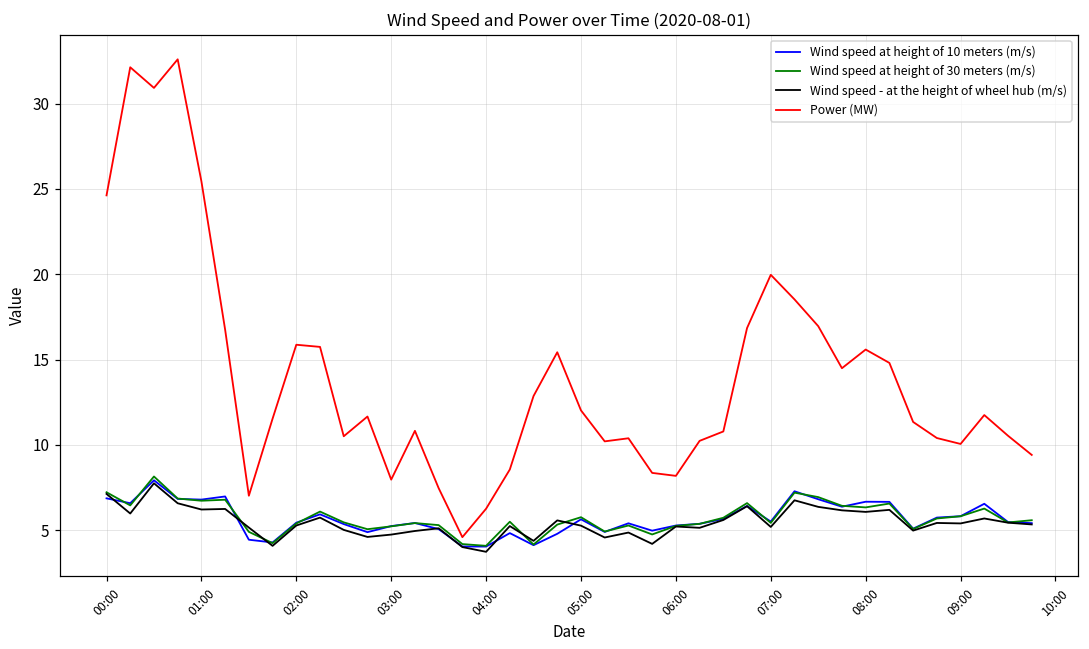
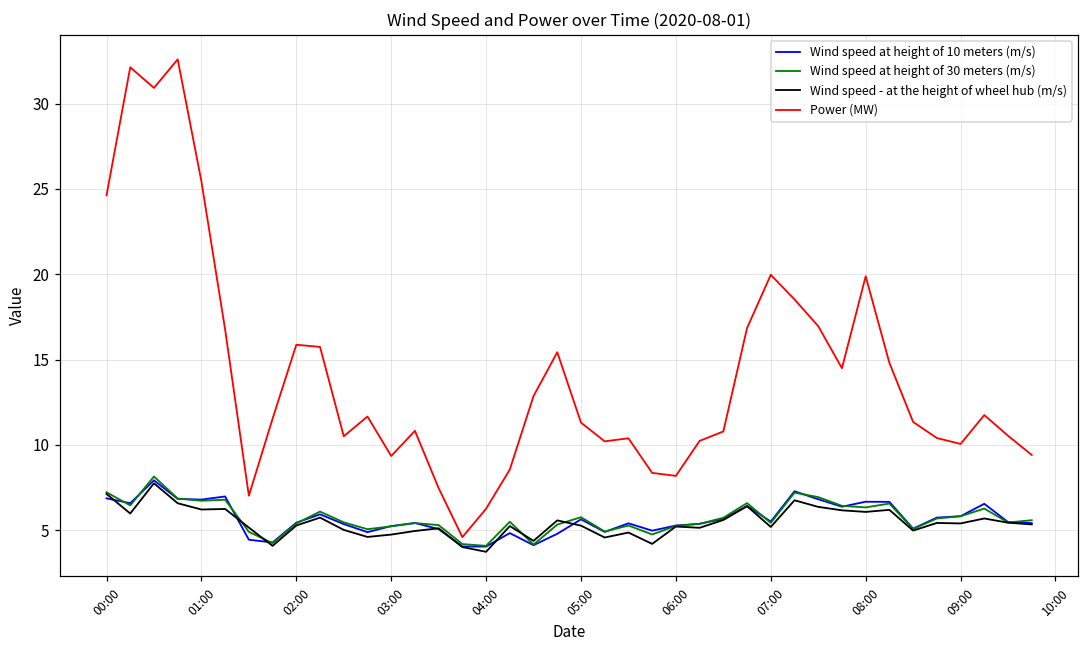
Power (MW), 03:00: 8.0 -> 9.4
Power (MW), 05:00: 12.0 -> 11.3
Power (MW), 08:00: 15.6 -> 19.9
